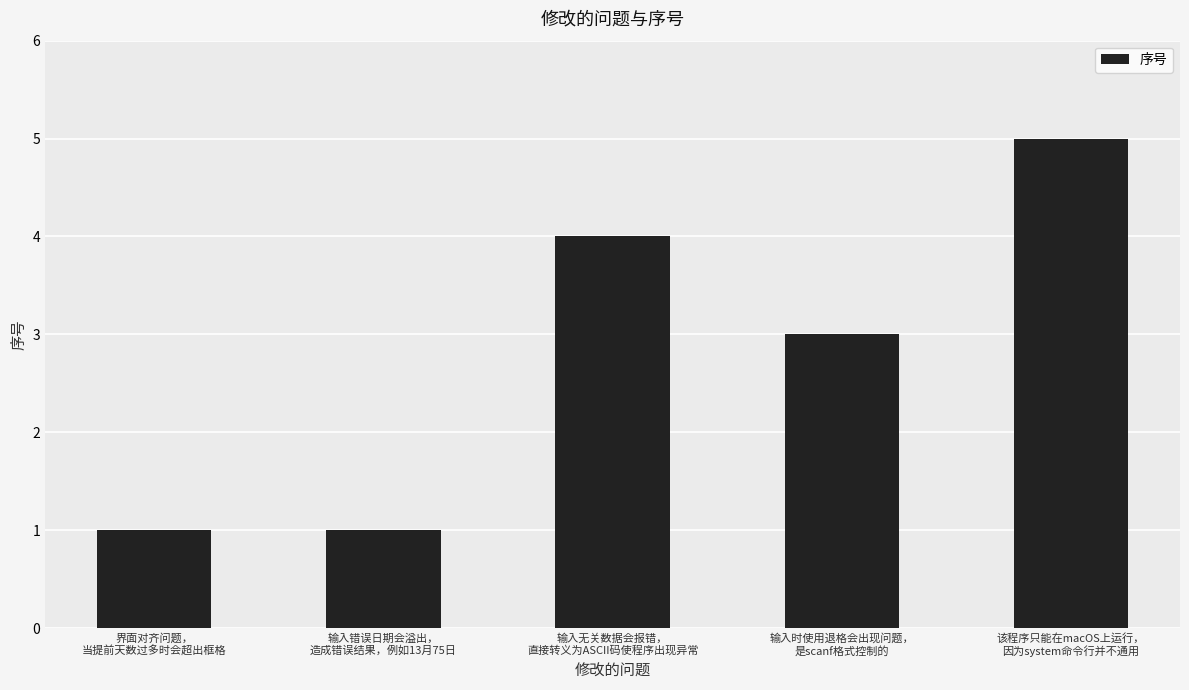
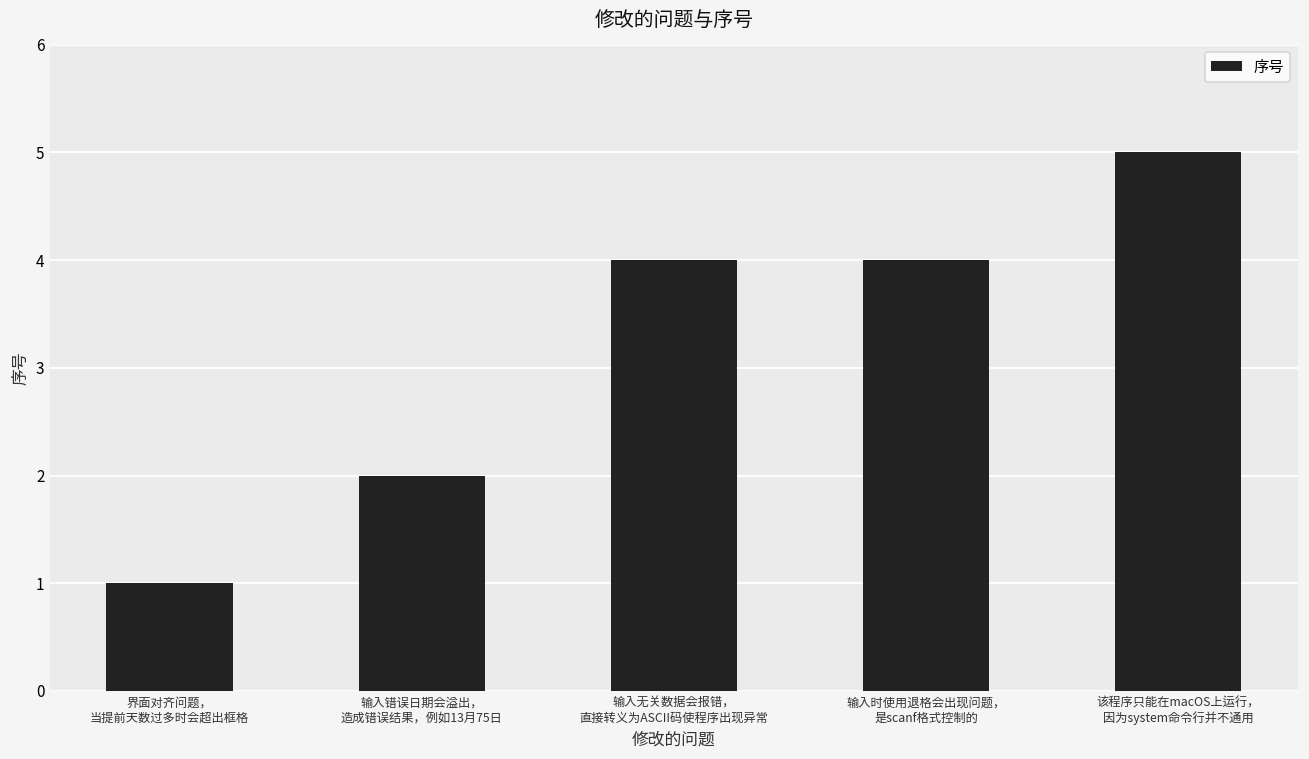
输入错误日期会溢出， 造成错误结果，例如13月75日: 1 -> 2
输入时使用退格会出现问题， 是scanf格式控制的: 3 -> 4
